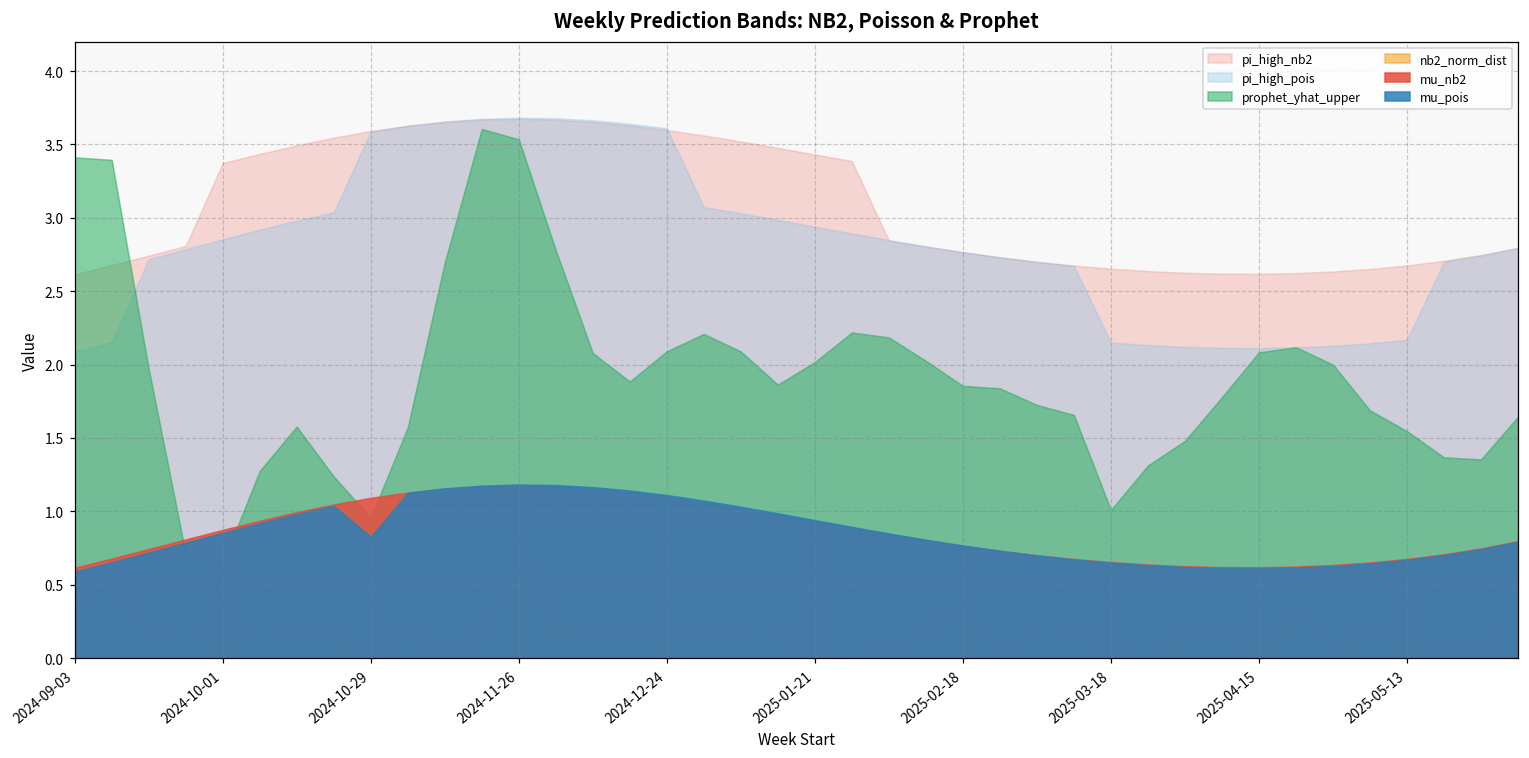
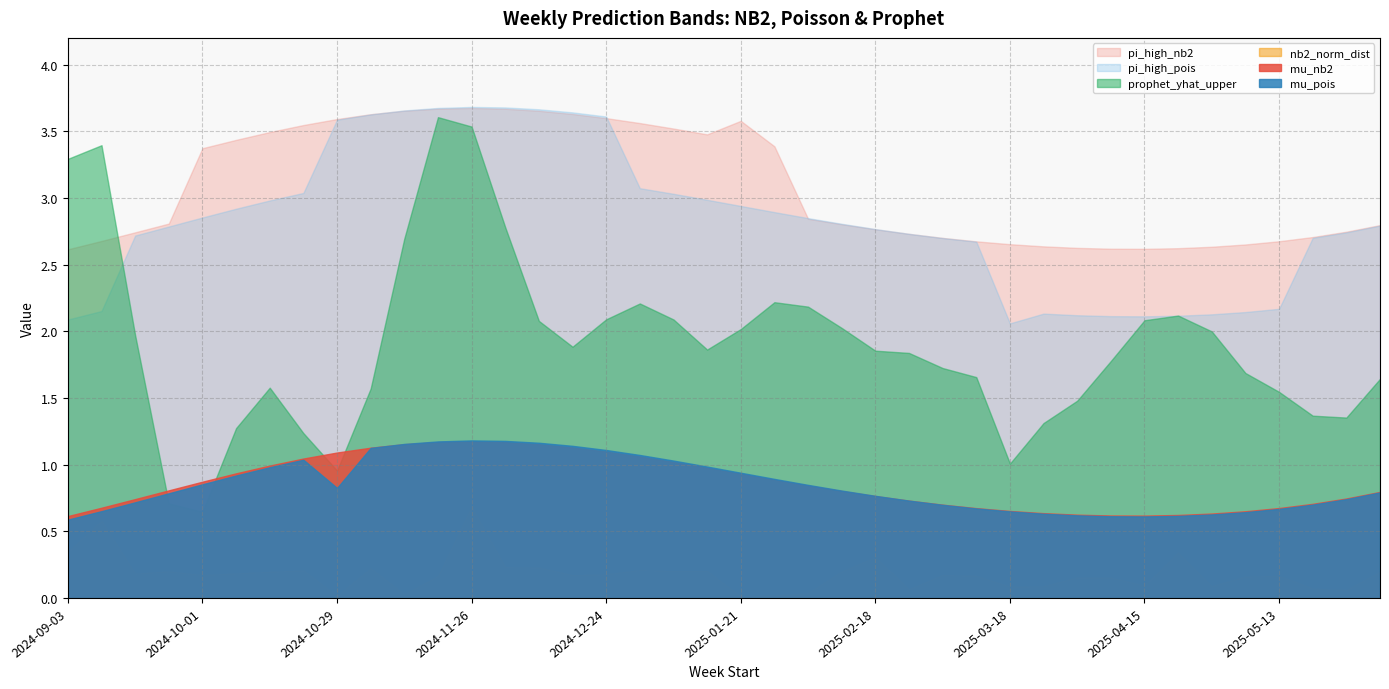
prophet_yhat_upper, 2024-09-03: 3.41 -> 3.29
pi_high_nb2, 2025-01-21: 3.43 -> 3.58
pi_high_pois, 2025-03-18: 2.15 -> 2.06
